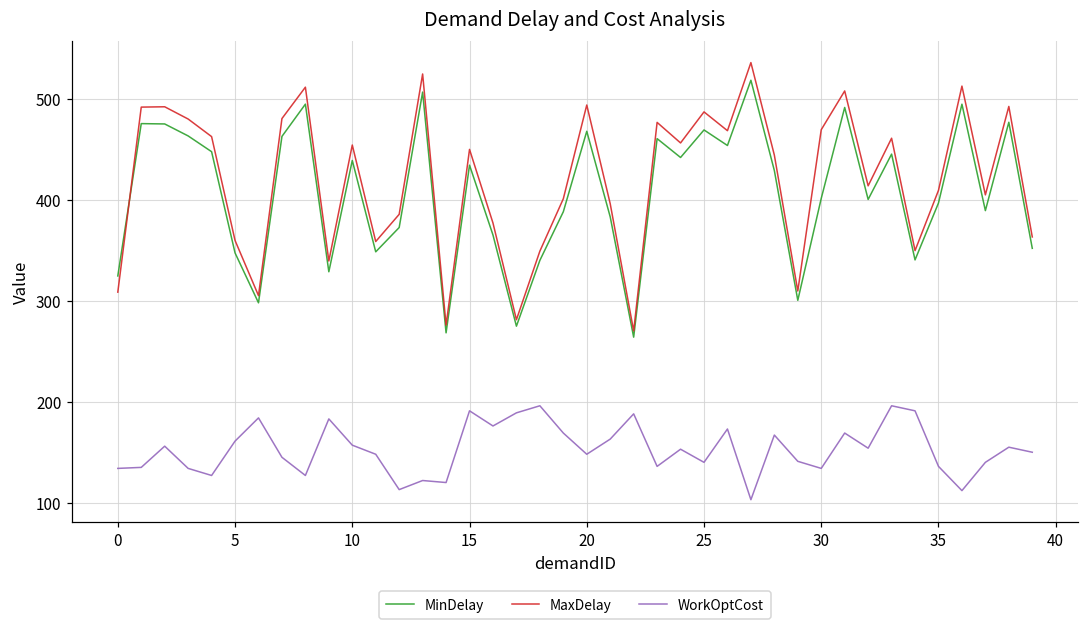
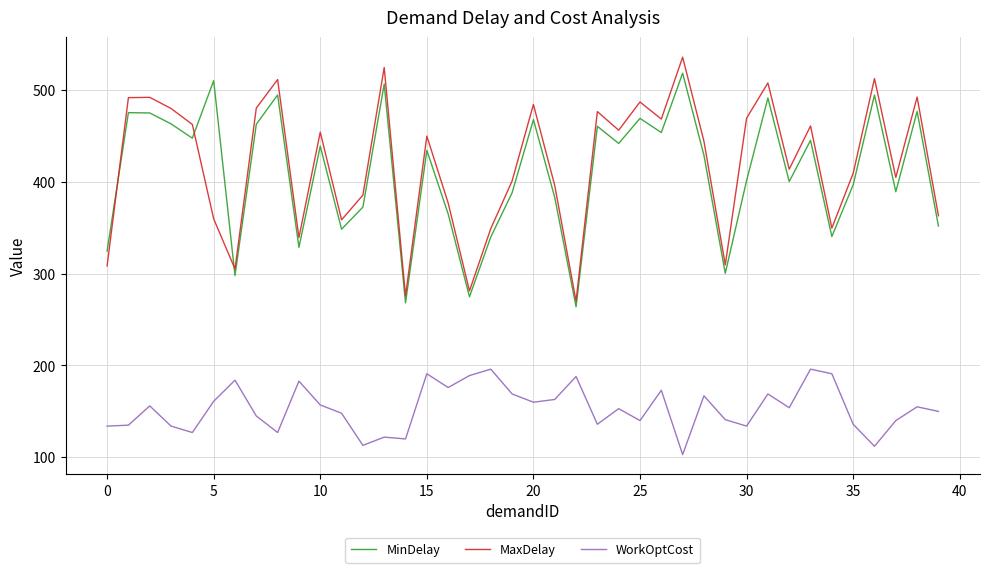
MinDelay, 5: 350 -> 510
MaxDelay, 20: 490 -> 480
WorkOptCost, 20: 150 -> 160
